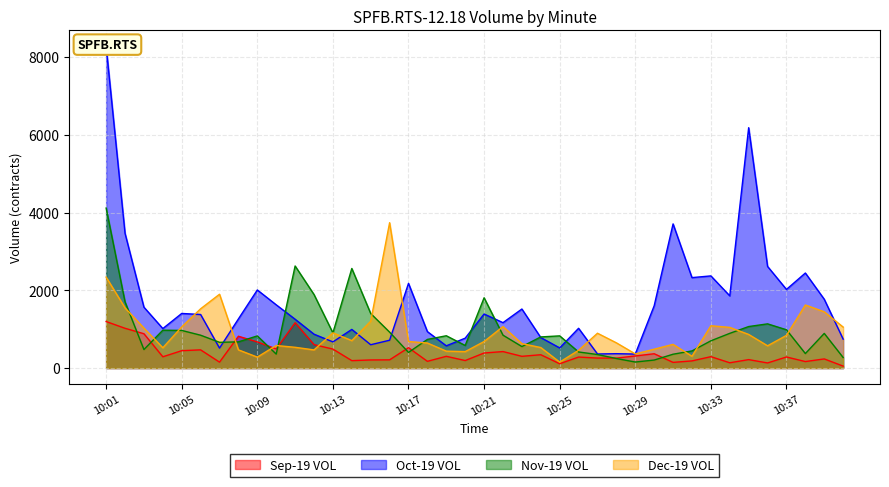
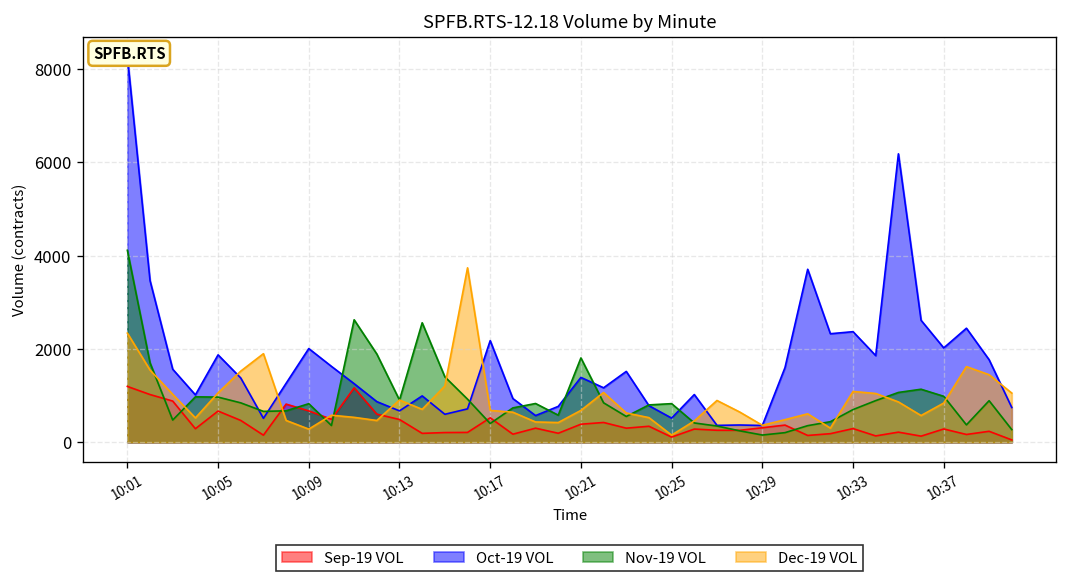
Sep-19 VOL, 10:05: 400 -> 700
Oct-19 VOL, 10:05: 1400 -> 1900
